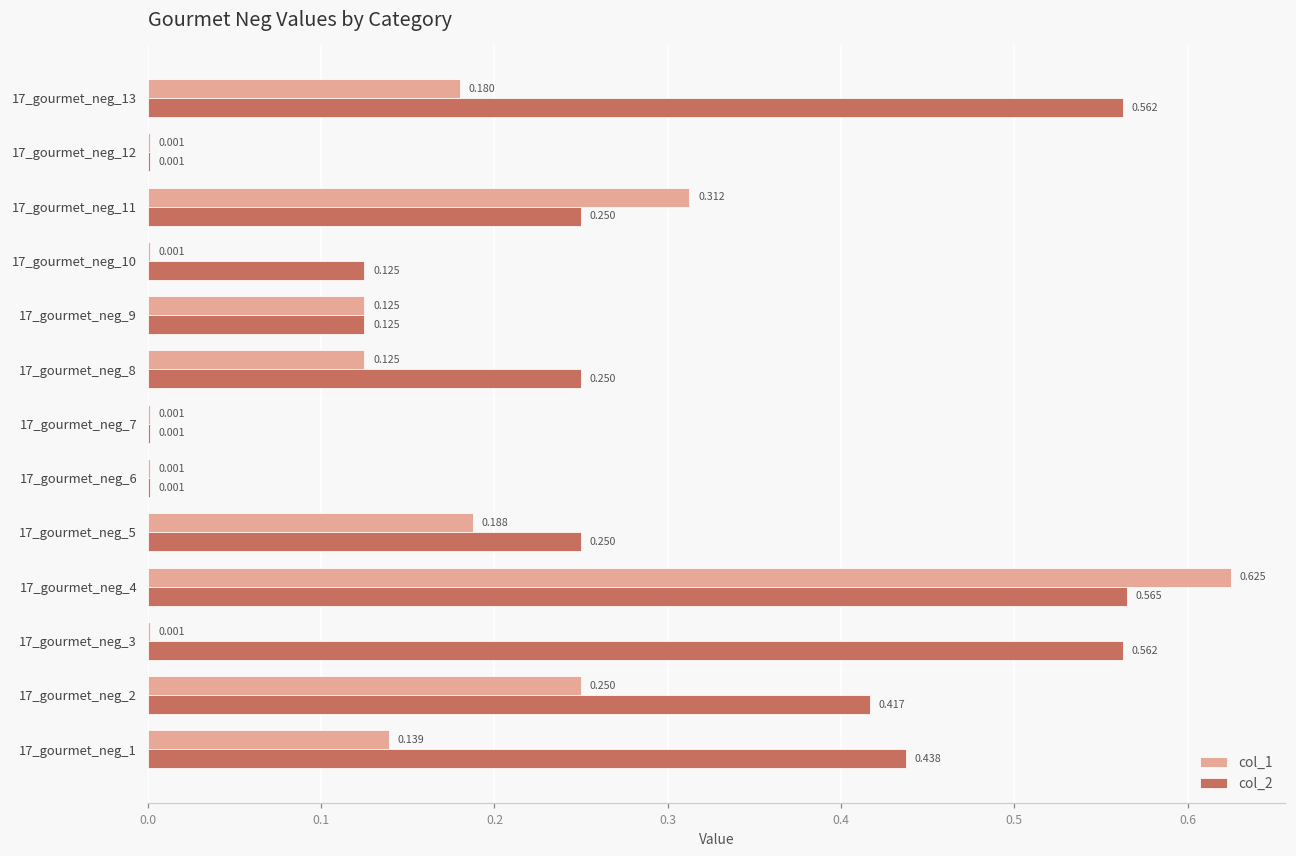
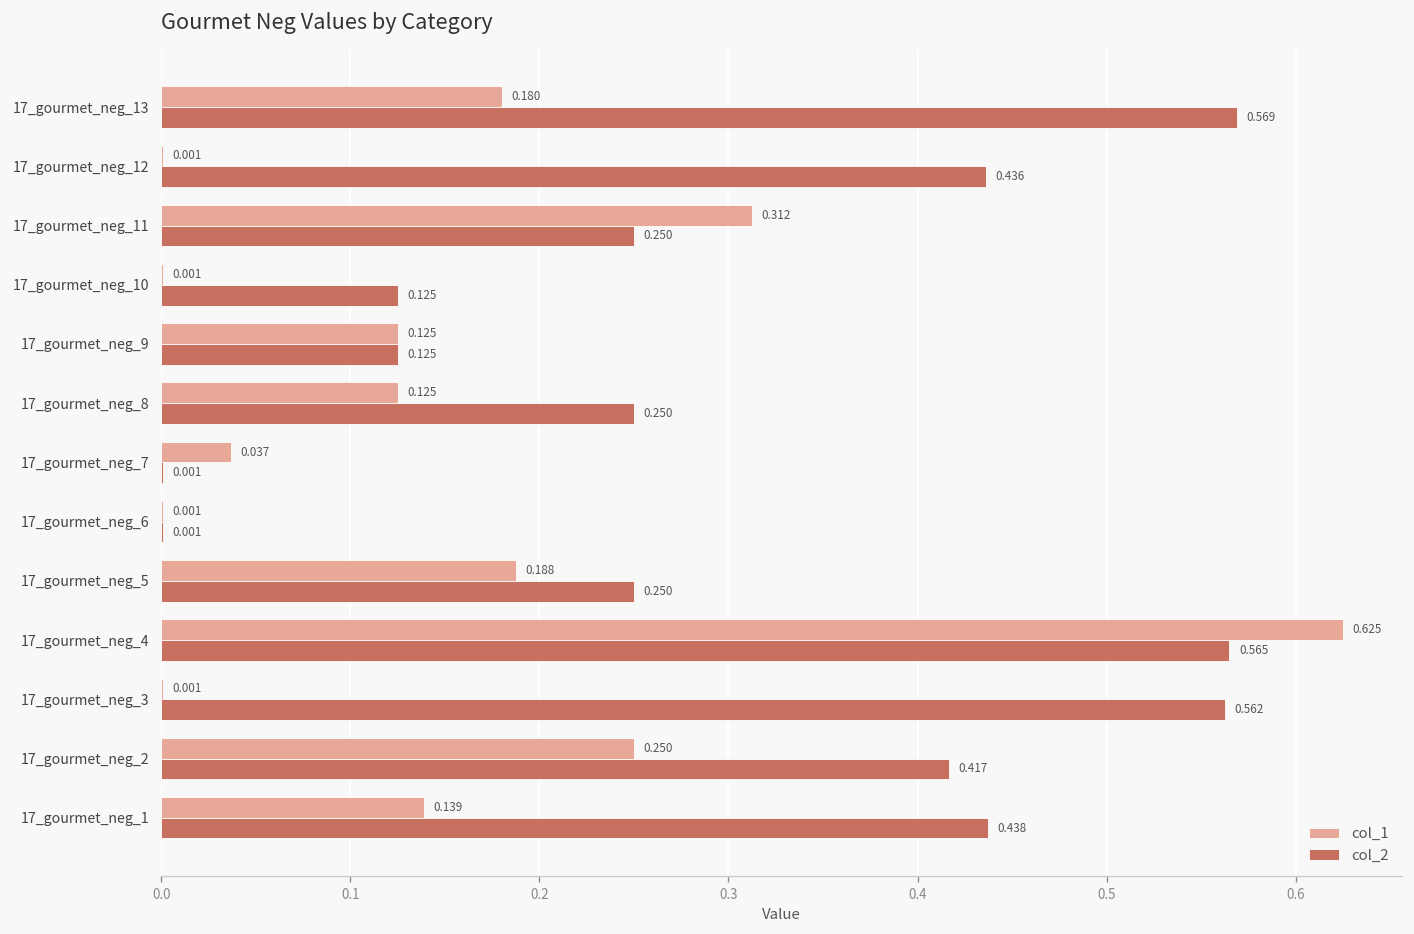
col_2, 17_gourmet_neg_13: 0.562 -> 0.569
col_2, 17_gourmet_neg_12: 0.001 -> 0.436
col_1, 17_gourmet_neg_7: 0.001 -> 0.037
